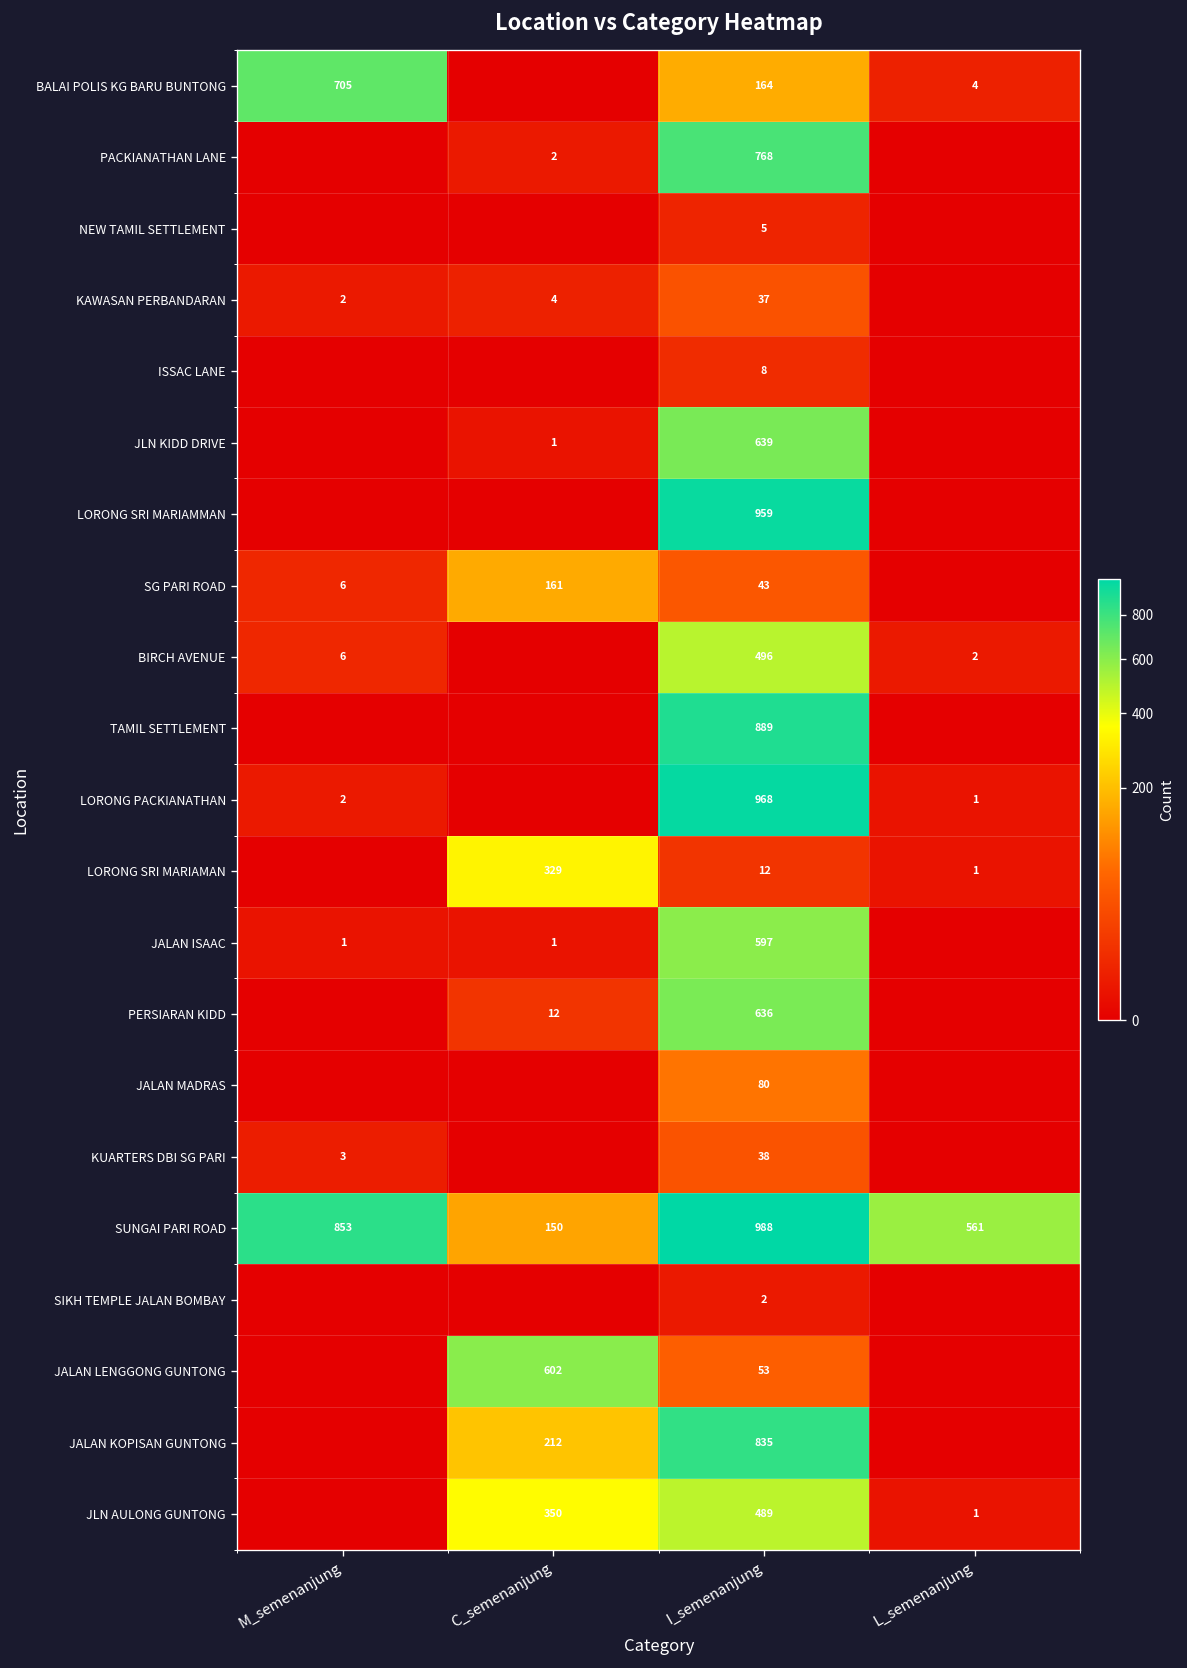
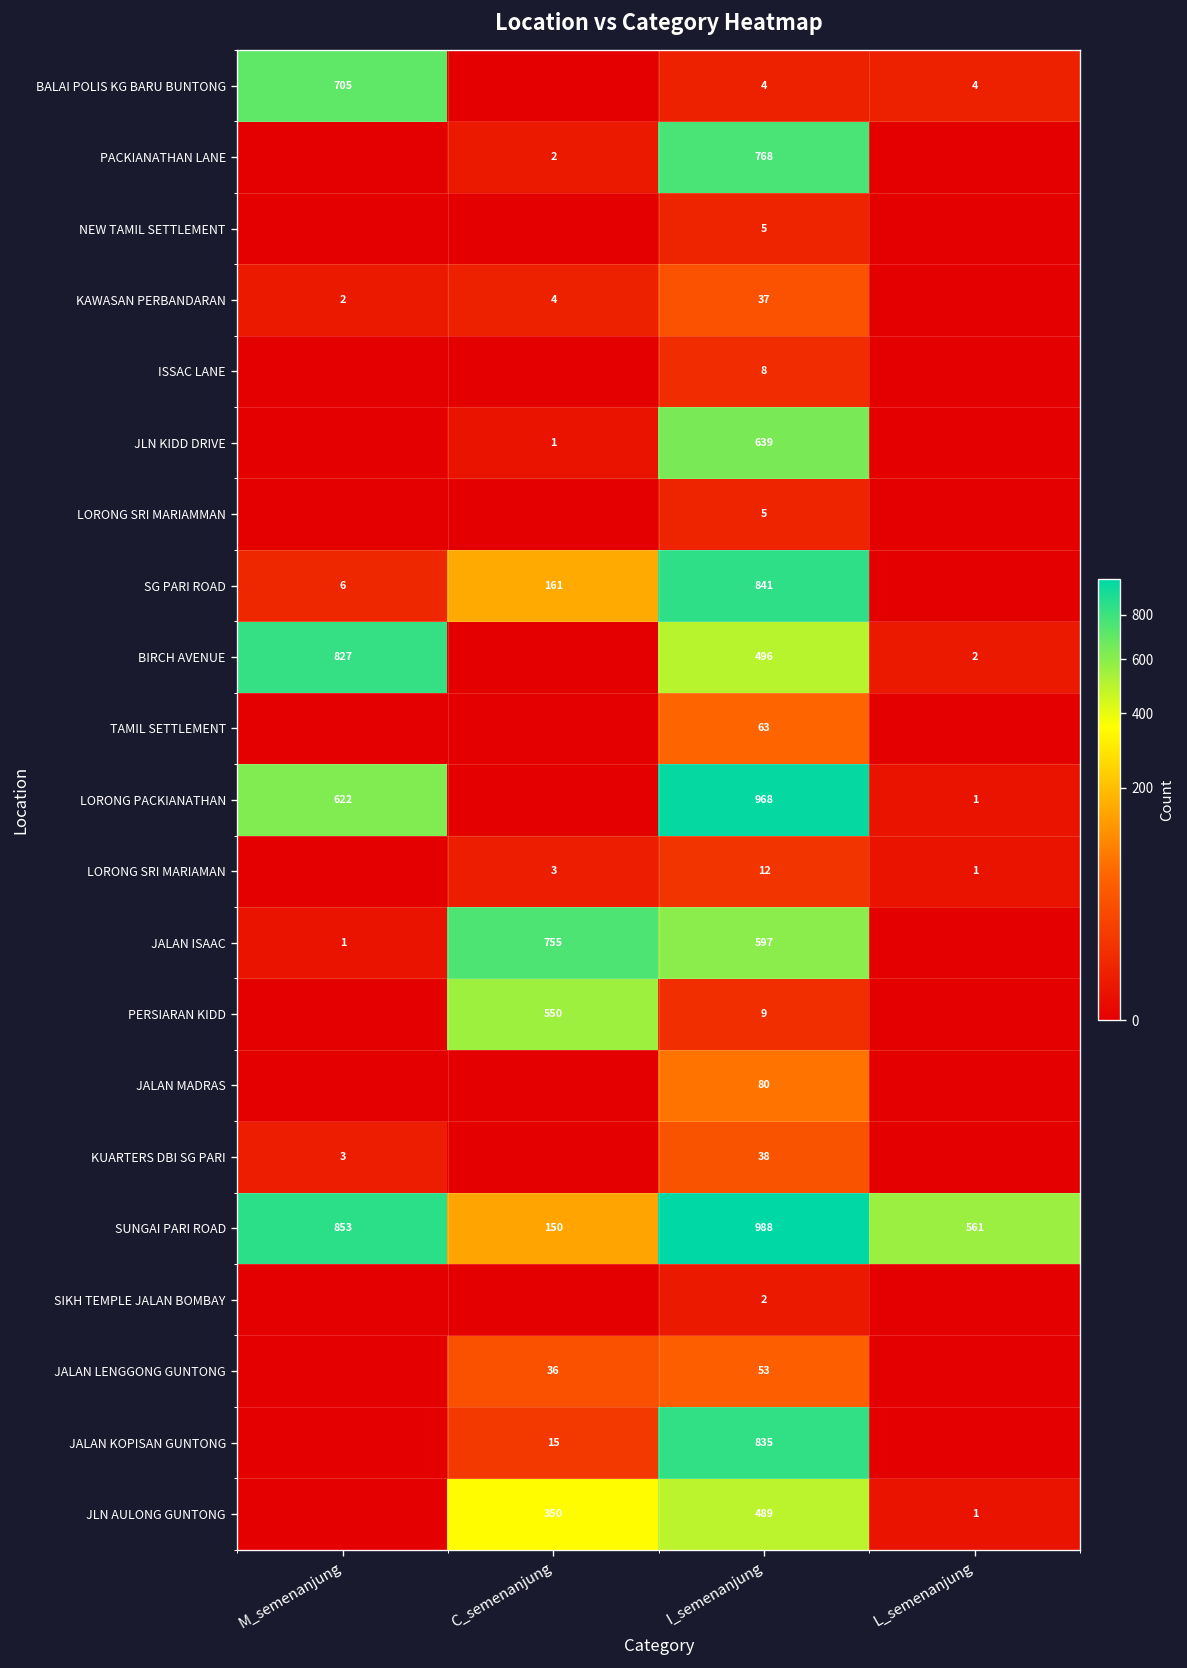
BALAI POLIS KG BARU BUNTONG, I_semenanjung: 164 -> 4
LORONG SRI MARIAMMAN, I_semenanjung: 959 -> 5
SG PARI ROAD, I_semenanjung: 43 -> 841
BIRCH AVENUE, M_semenanjung: 6 -> 827
TAMIL SETTLEMENT, I_semenanjung: 889 -> 63
LORONG PACKIANATHAN, M_semenanjung: 2 -> 622
LORONG SRI MARIAMAN, C_semenanjung: 329 -> 3
JALAN ISAAC, C_semenanjung: 1 -> 755
PERSIARAN KIDD, C_semenanjung: 12 -> 550
PERSIARAN KIDD, I_semenanjung: 636 -> 9
JALAN LENGGONG GUNTONG, C_semenanjung: 602 -> 36
JALAN KOPISAN GUNTONG, C_semenanjung: 212 -> 15
